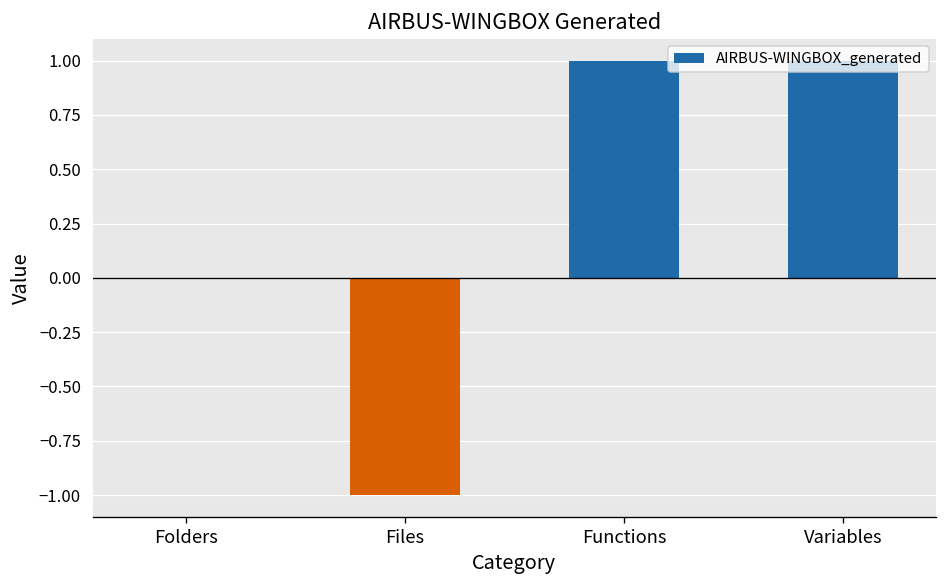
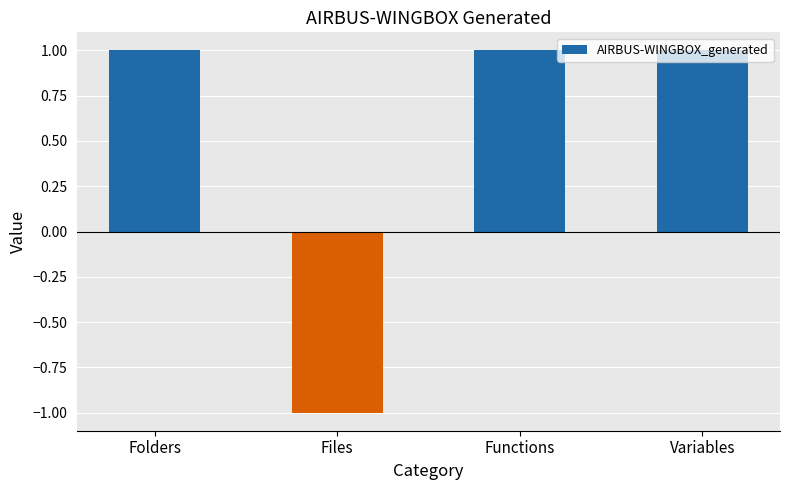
Folders: 0 -> 1
